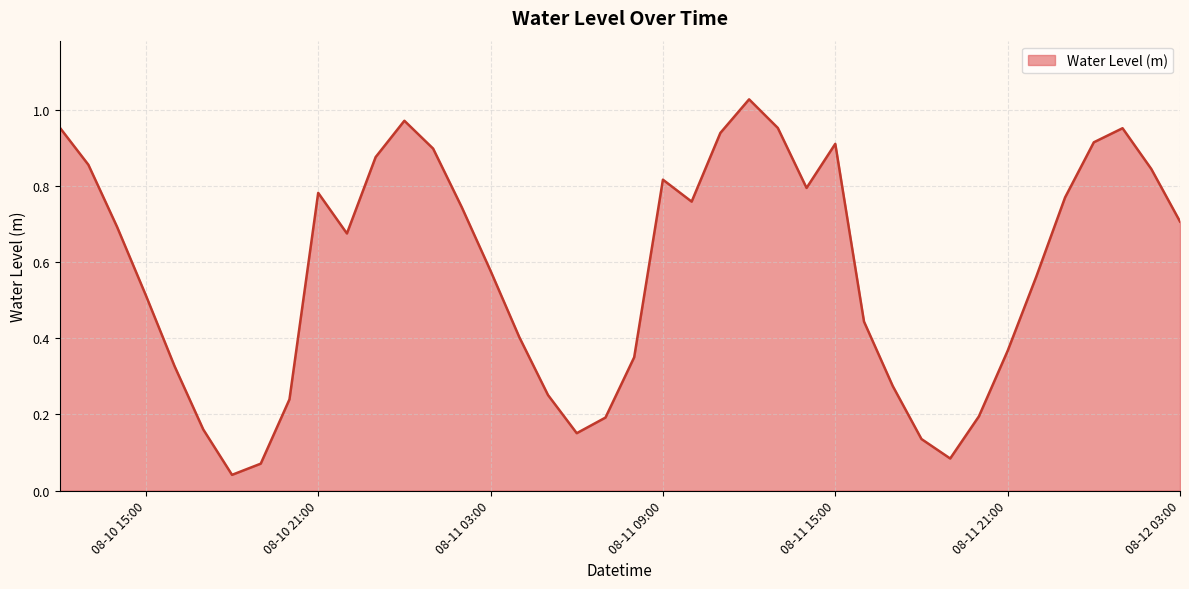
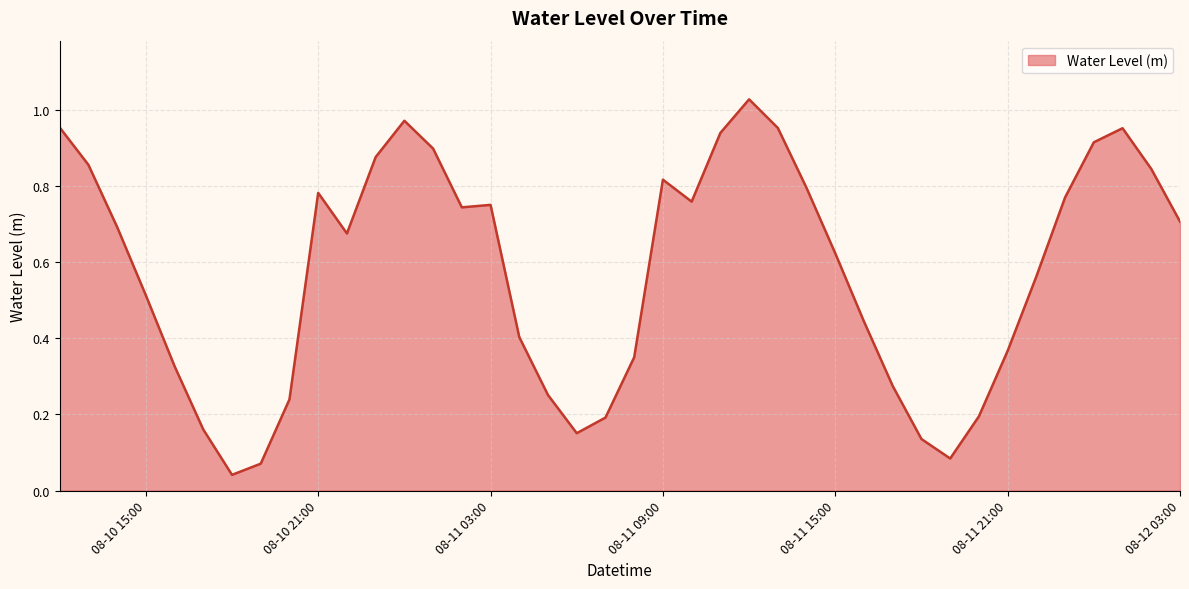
08-11 03:00: 0.58 -> 0.75
08-11 15:00: 0.91 -> 0.62
